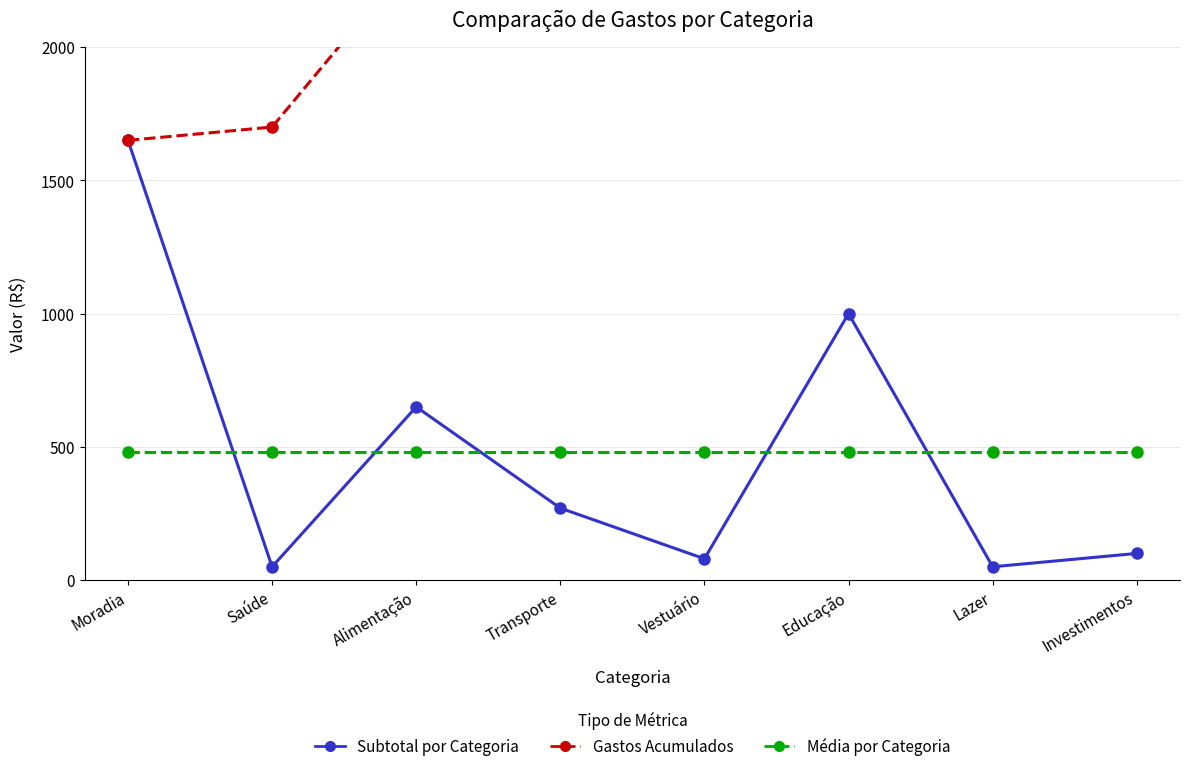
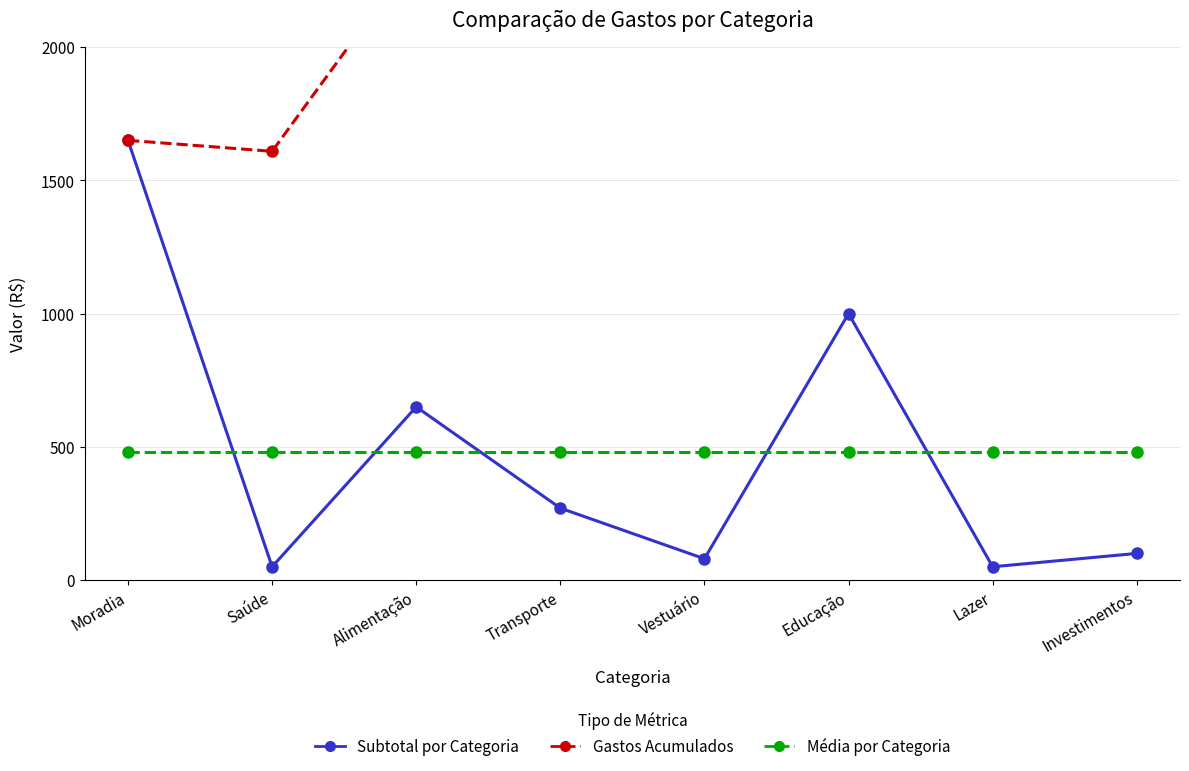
Gastos Acumulados, Saúde: 1700 -> 1610
